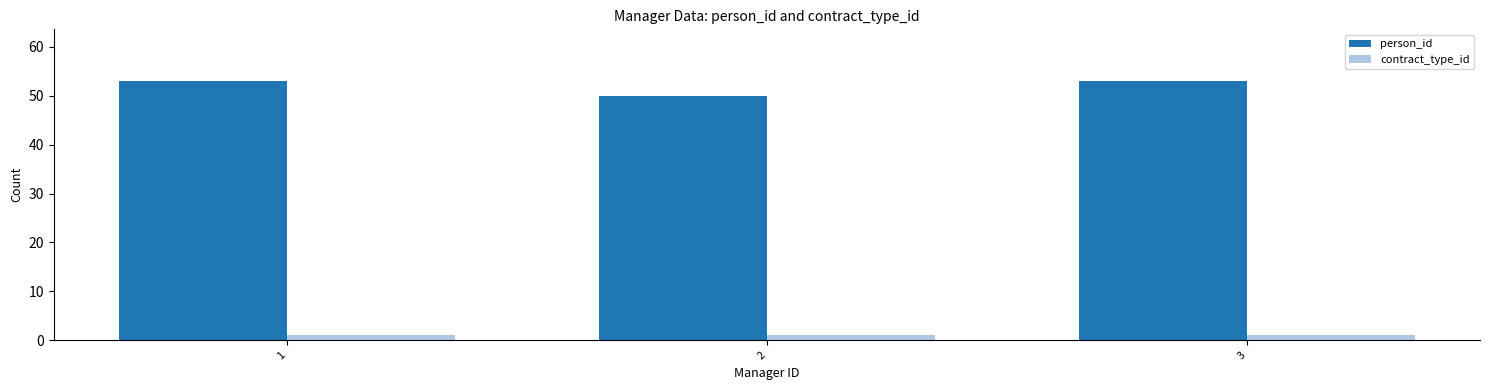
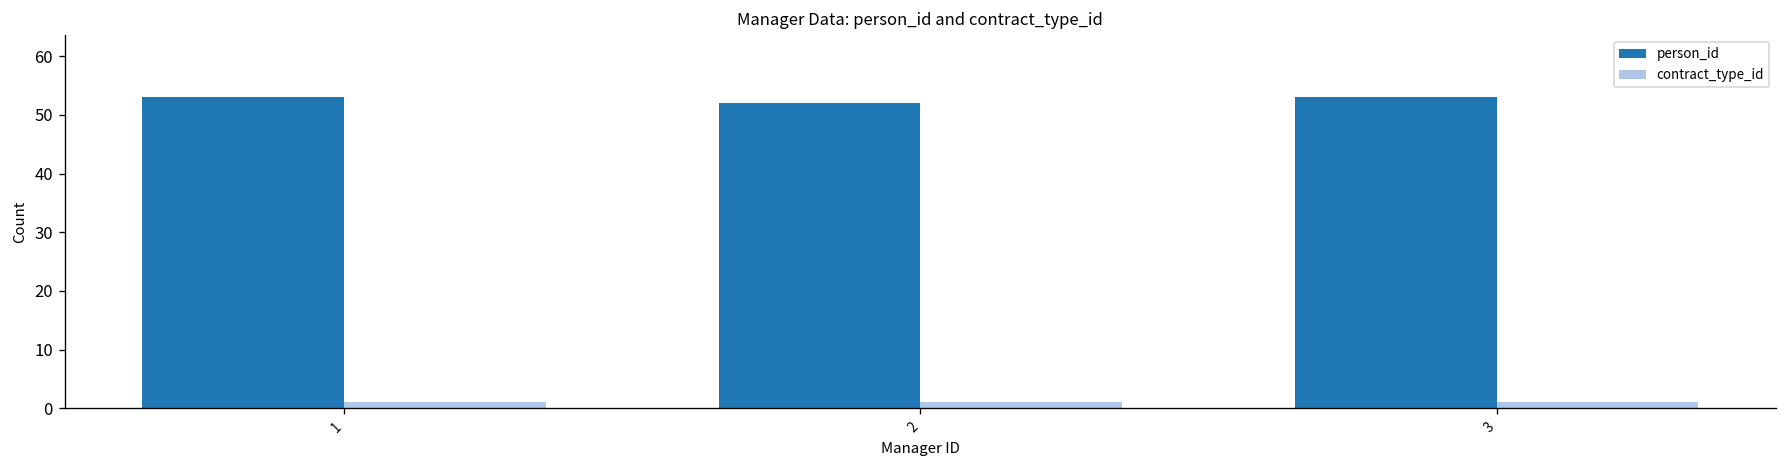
person_id, 2: 50 -> 52
